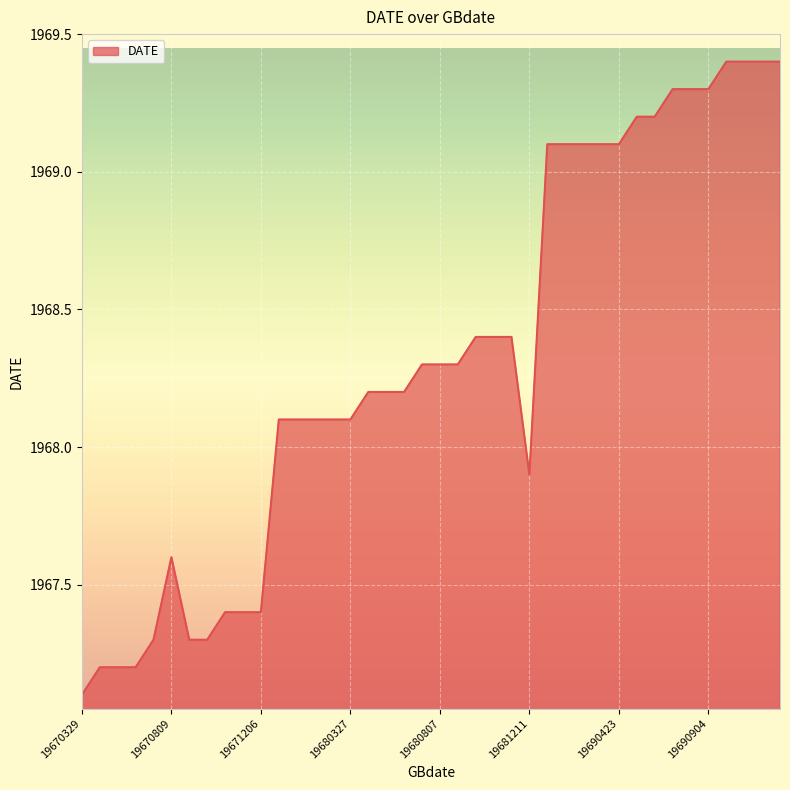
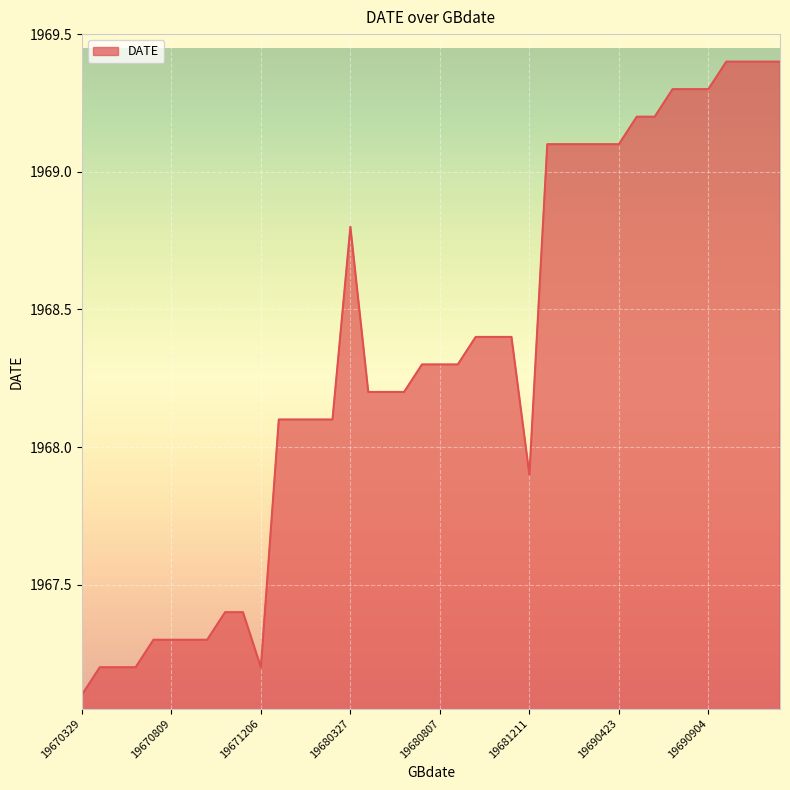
19670809: 1967.6 -> 1967.3
19671206: 1967.4 -> 1967.2
19680327: 1968.1 -> 1968.8
